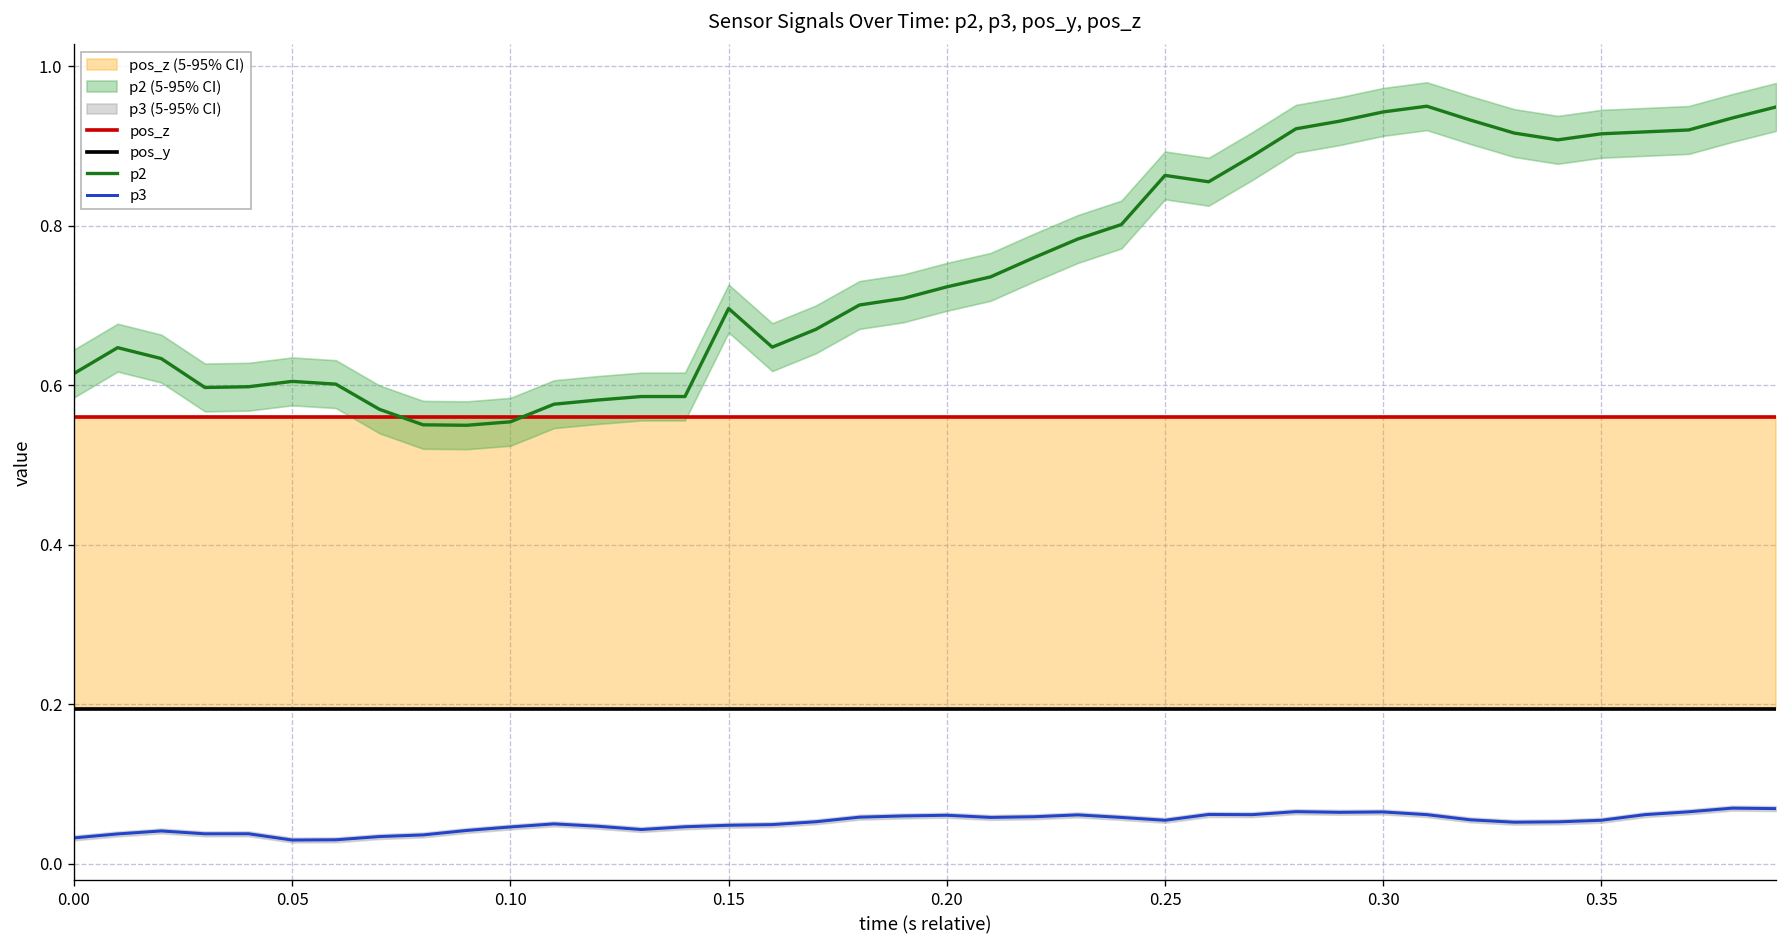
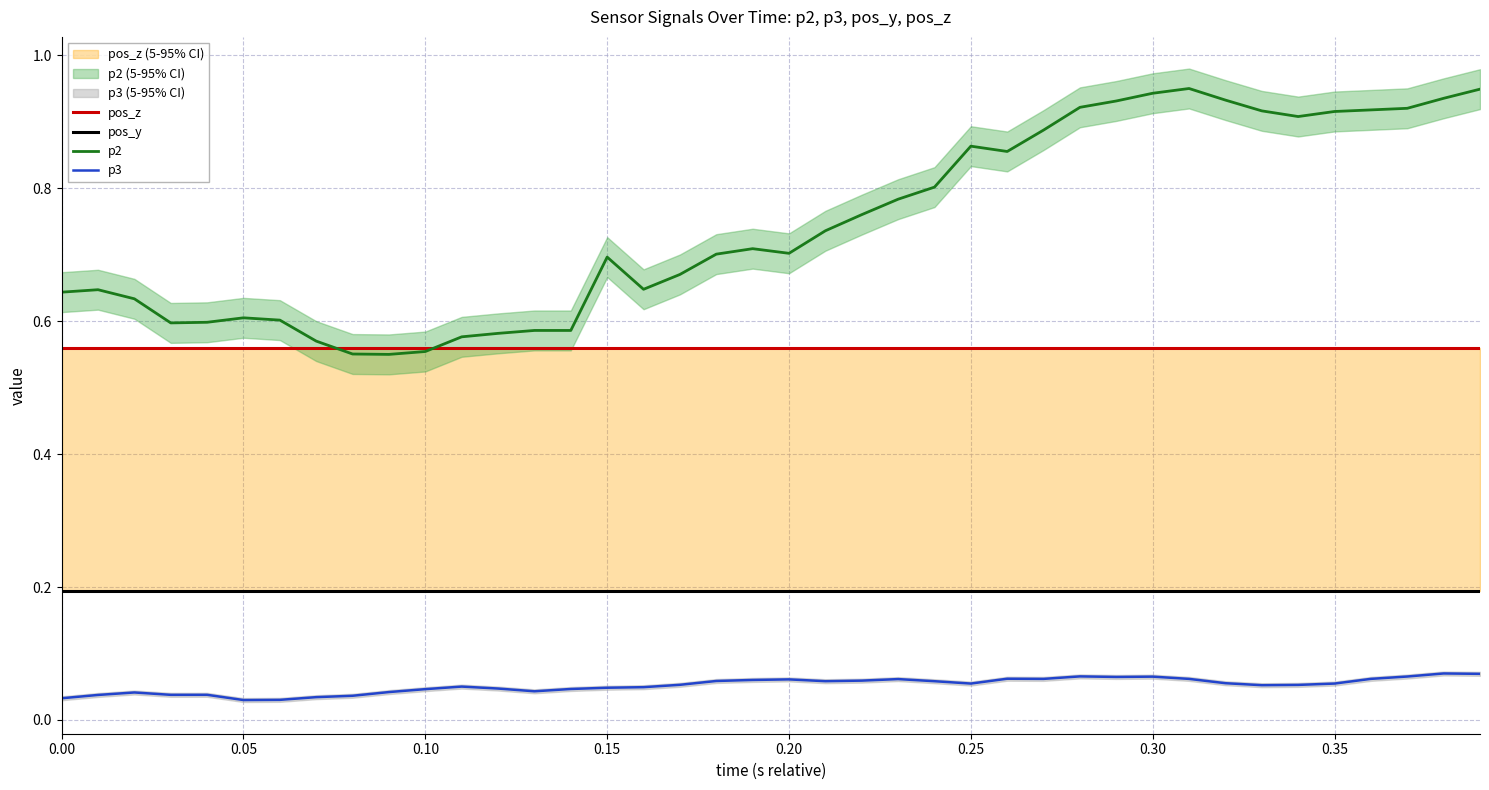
p2, 0.00: 0.61 -> 0.64
p2, 0.20: 0.72 -> 0.70
